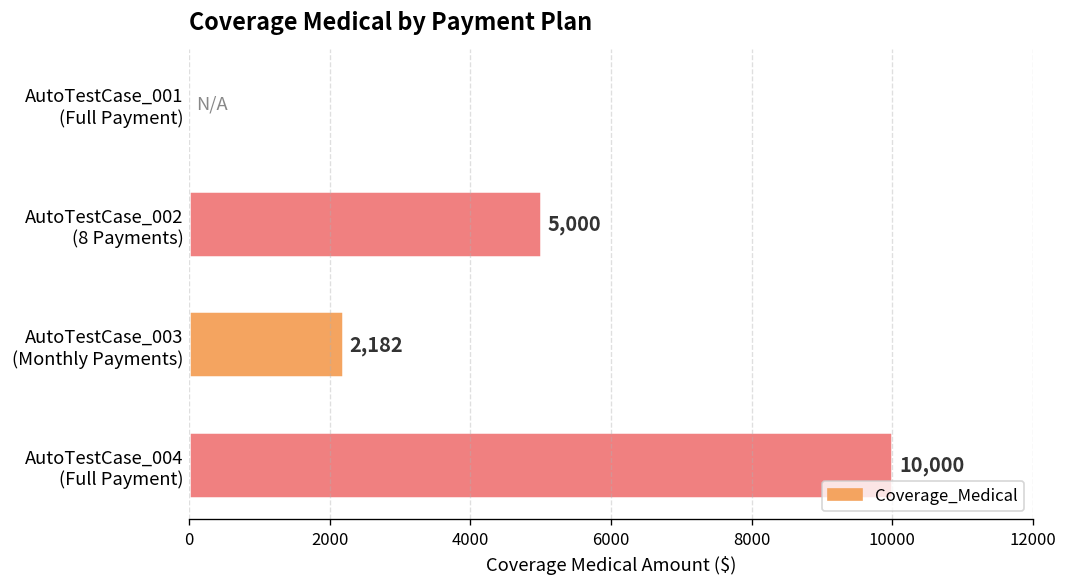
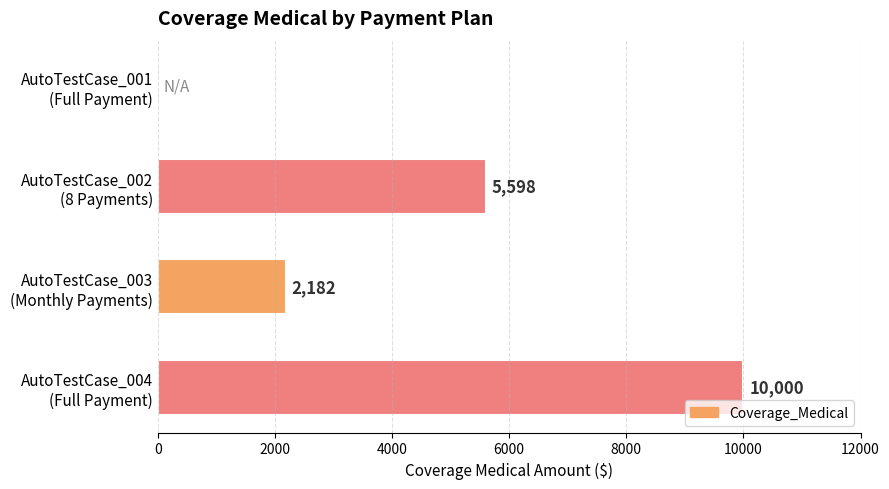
AutoTestCase_002 (8 Payments): 5,000 -> 5,598
